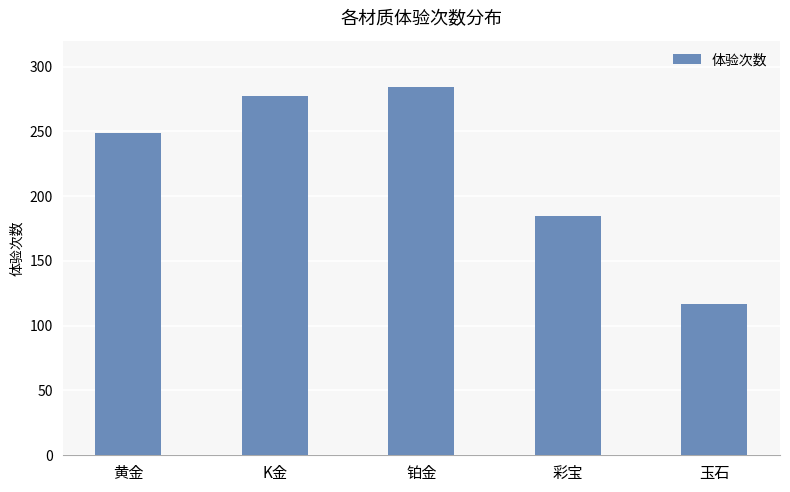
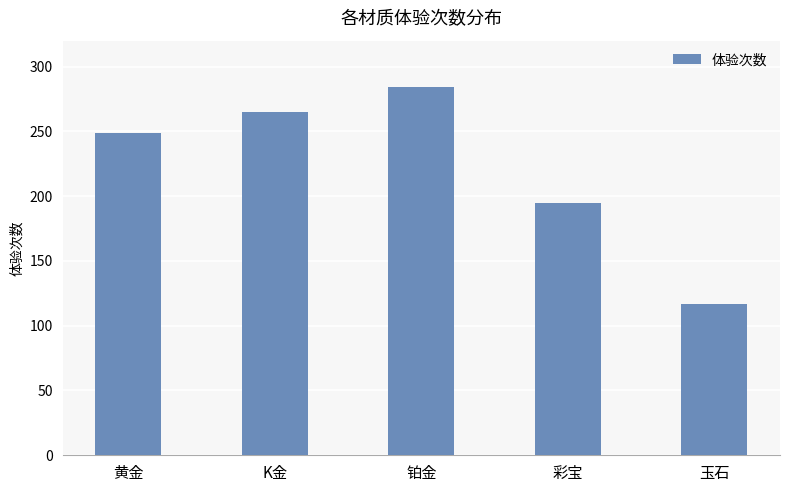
K金: 277 -> 265
彩宝: 185 -> 195
